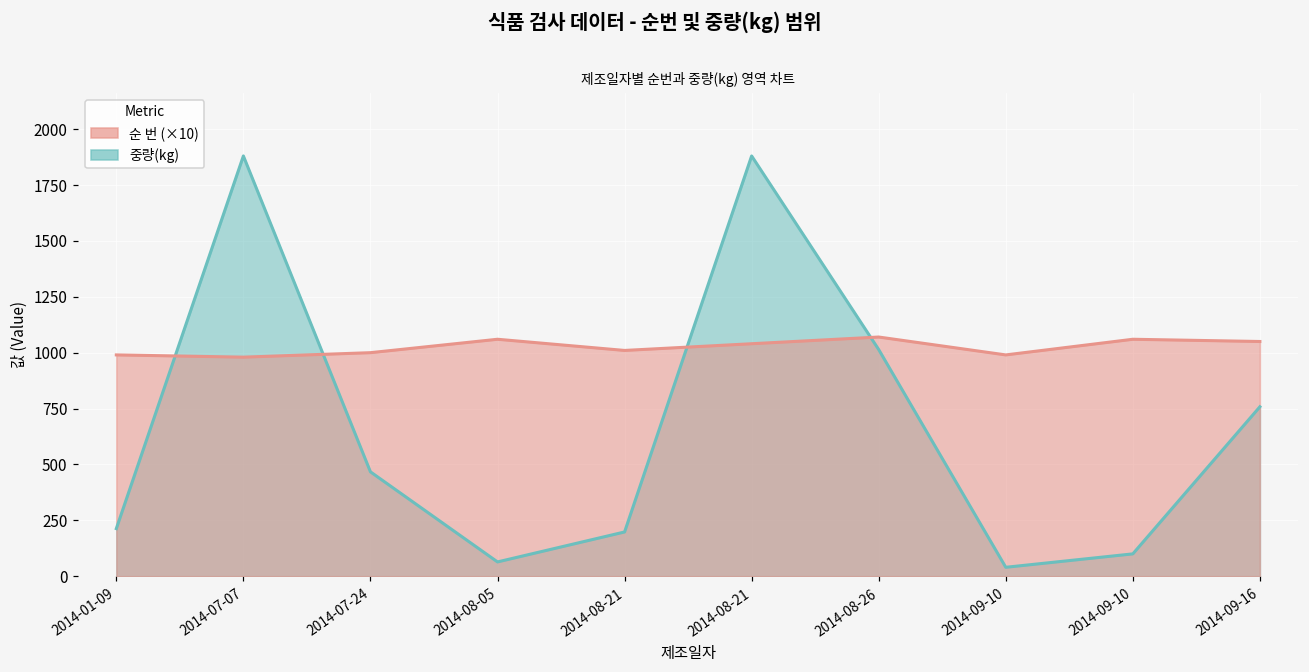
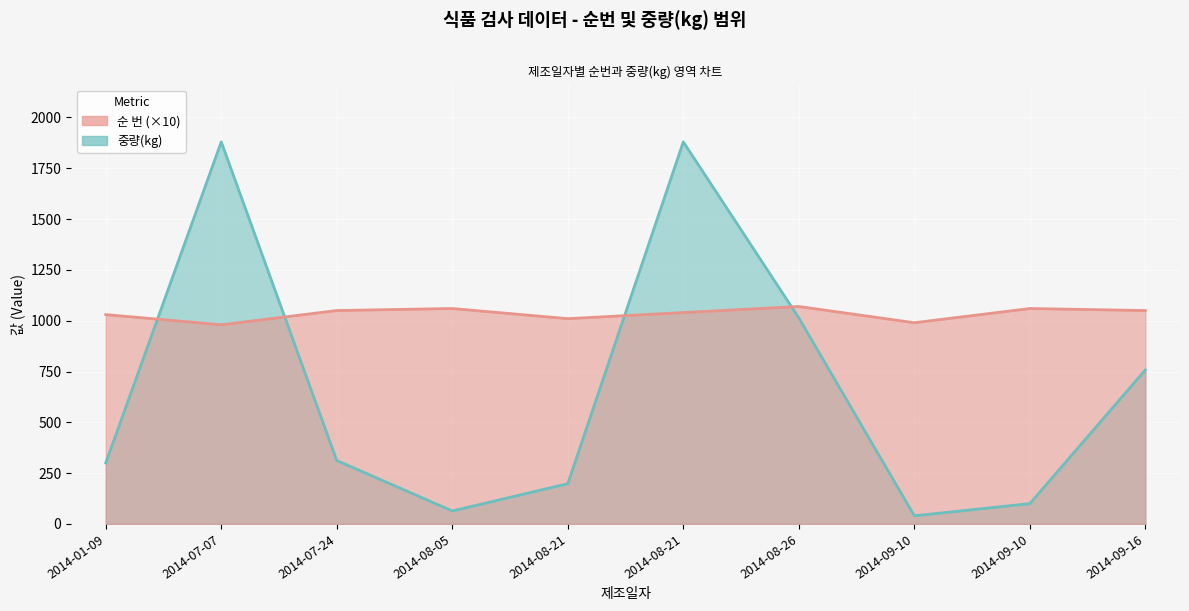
중량(kg), 2014-01-09: 210 -> 300
순 번 (×10), 2014-01-09: 990 -> 1030
중량(kg), 2014-07-24: 470 -> 310
순 번 (×10), 2014-07-24: 1000 -> 1050
